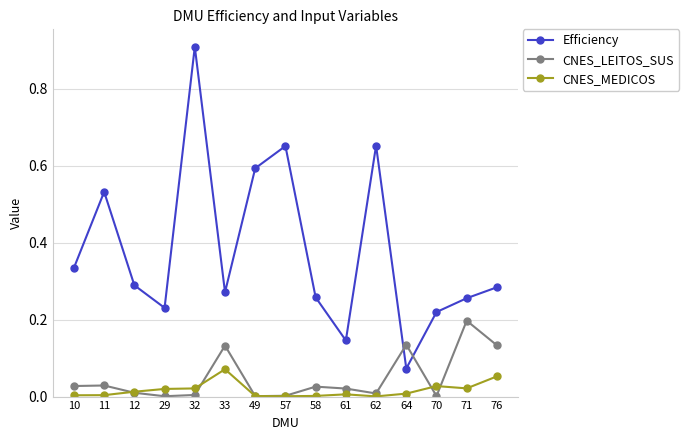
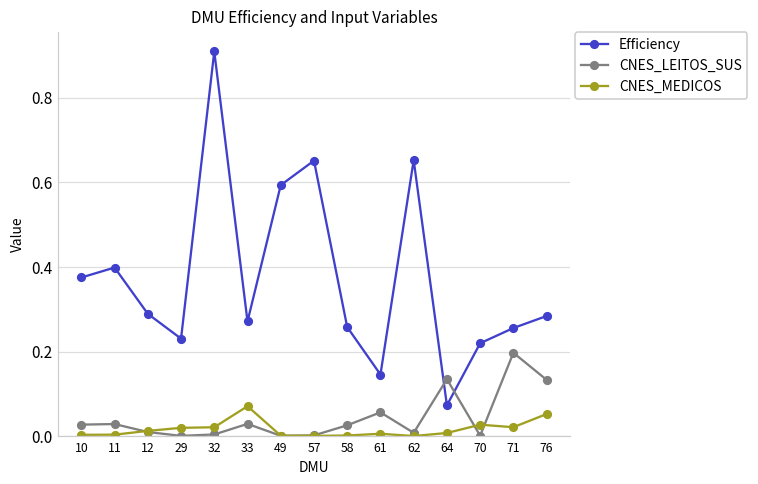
Efficiency, 10: 0.33 -> 0.38
Efficiency, 11: 0.53 -> 0.40
CNES_LEITOS_SUS, 33: 0.13 -> 0.03
CNES_LEITOS_SUS, 61: 0.02 -> 0.06
